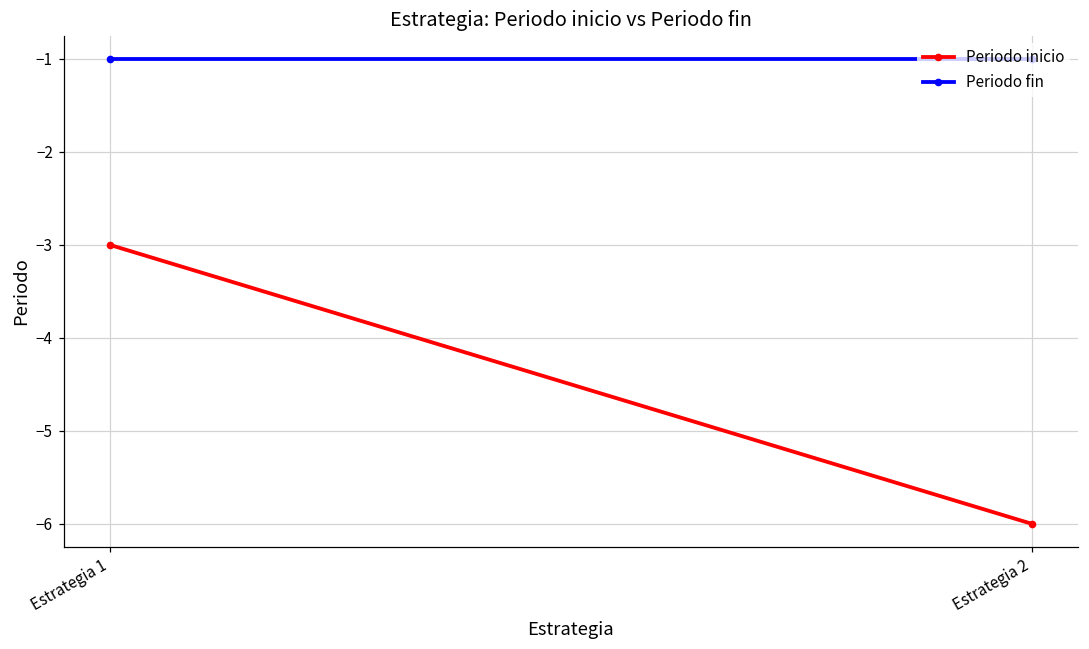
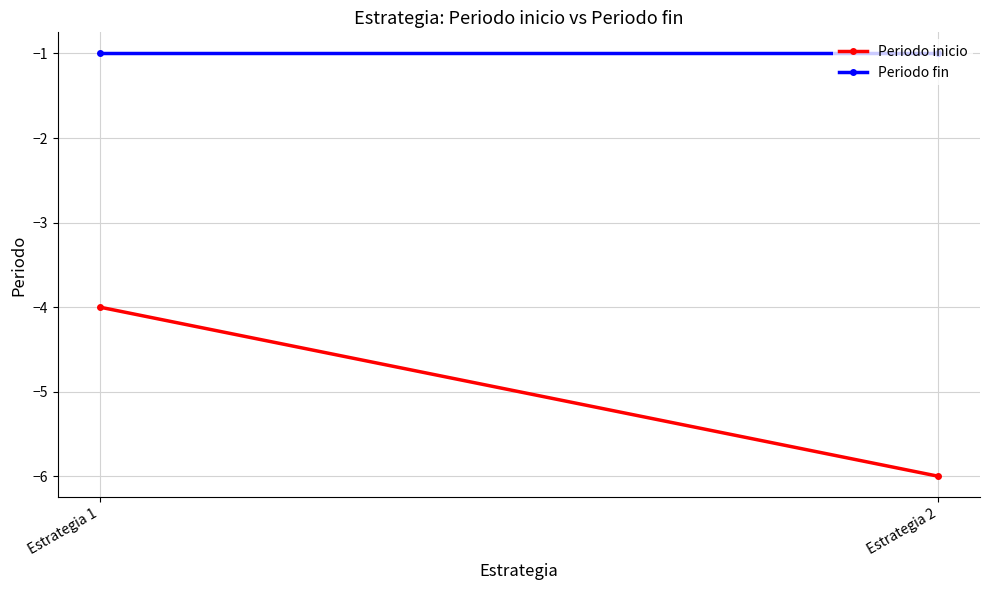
Periodo inicio, Estrategia 1: -3 -> -4
